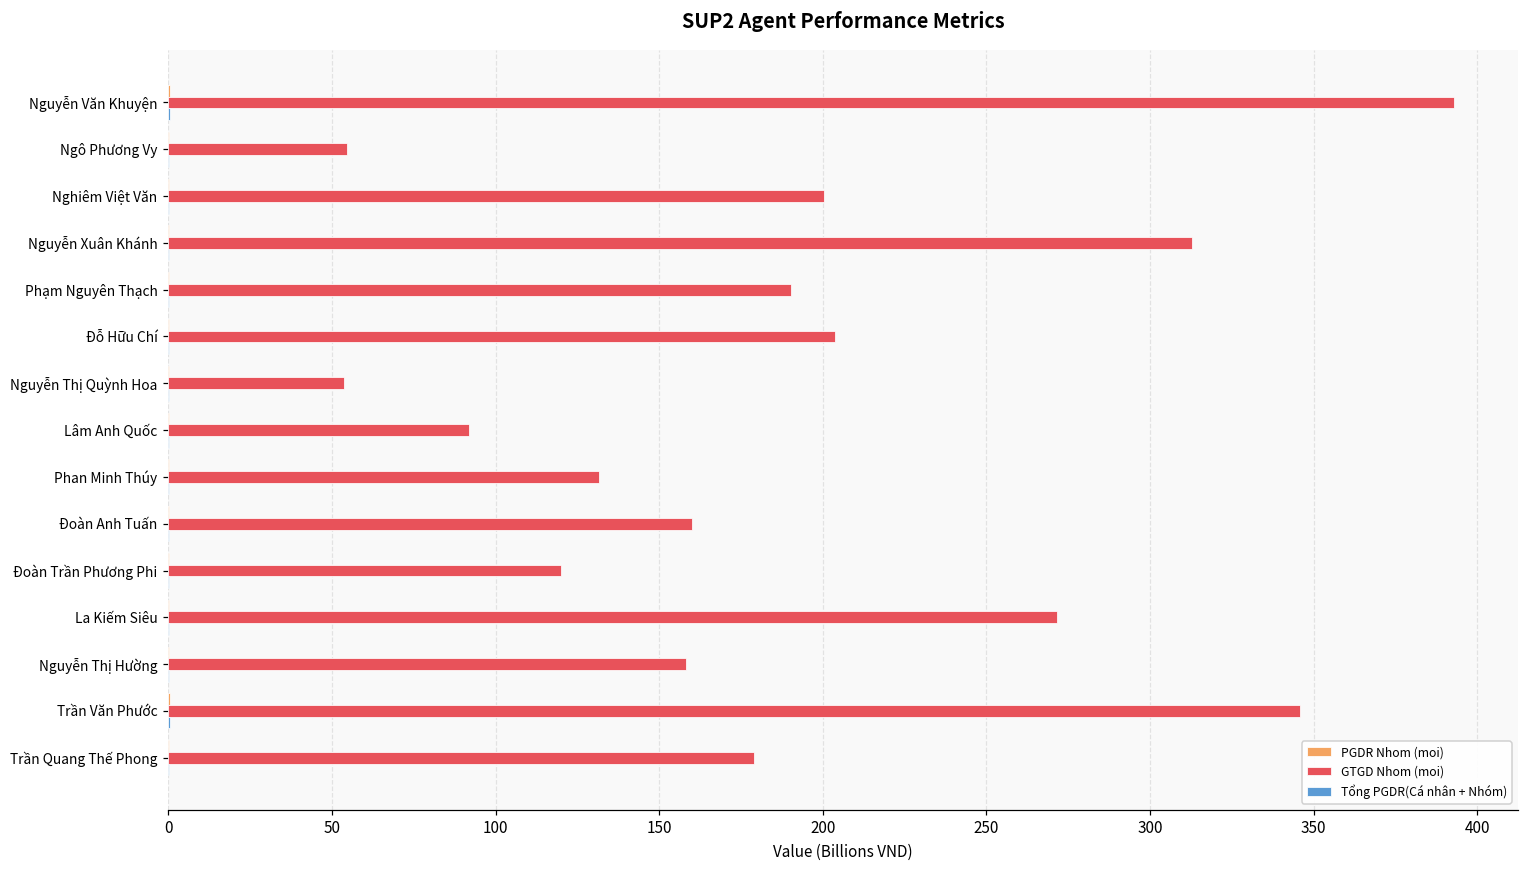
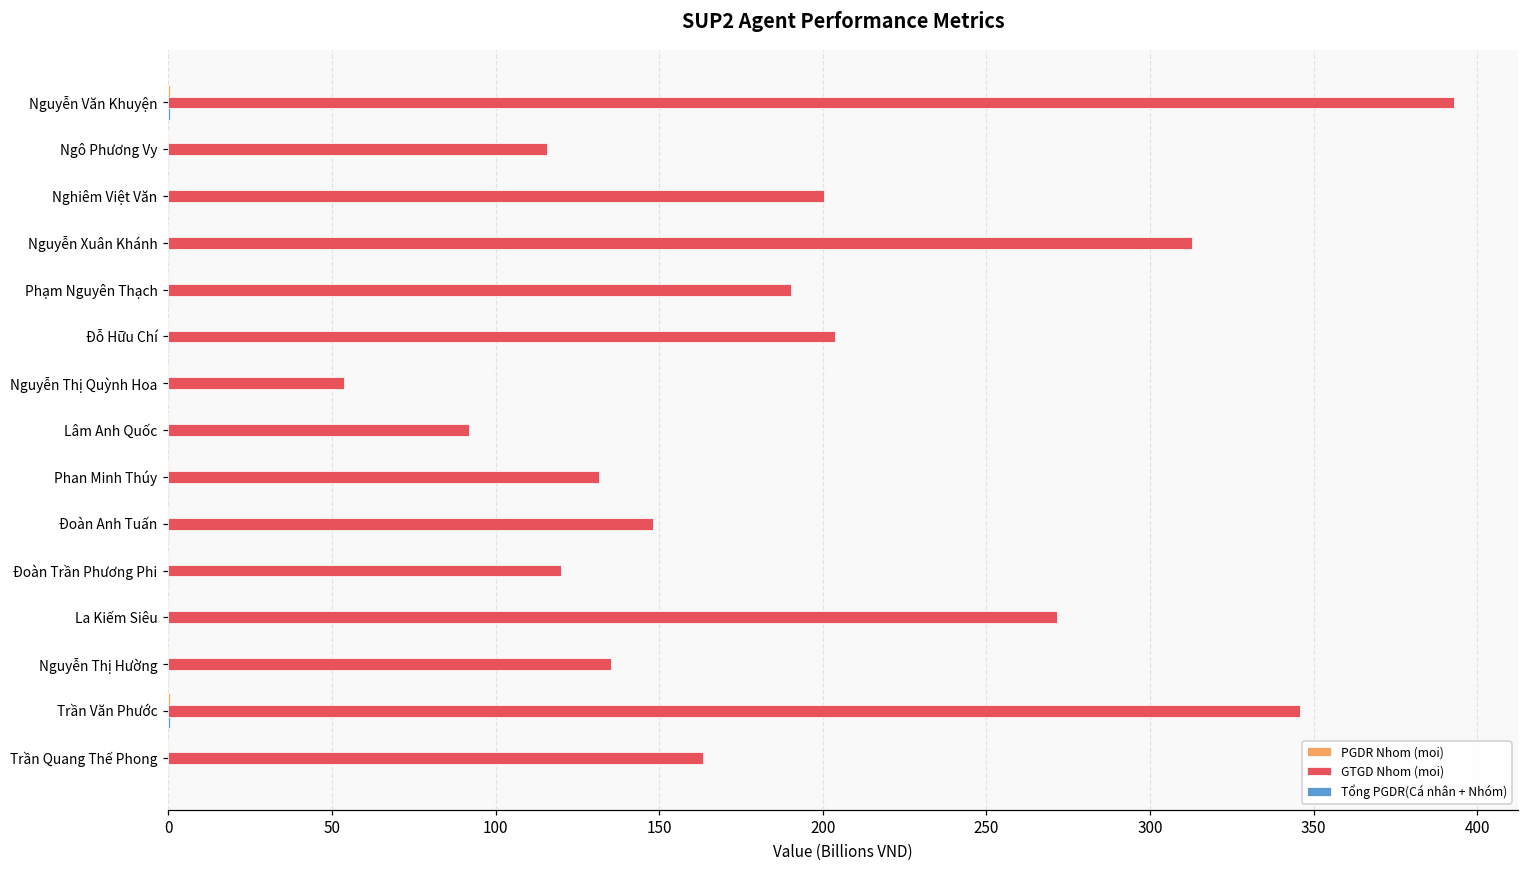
GTGD Nhom (moi), Ngô Phương Vy: 55 -> 116
GTGD Nhom (moi), Đoàn Anh Tuấn: 160 -> 148
GTGD Nhom (moi), Nguyễn Thị Hường: 158 -> 135
GTGD Nhom (moi), Trần Quang Thế Phong: 179 -> 163
